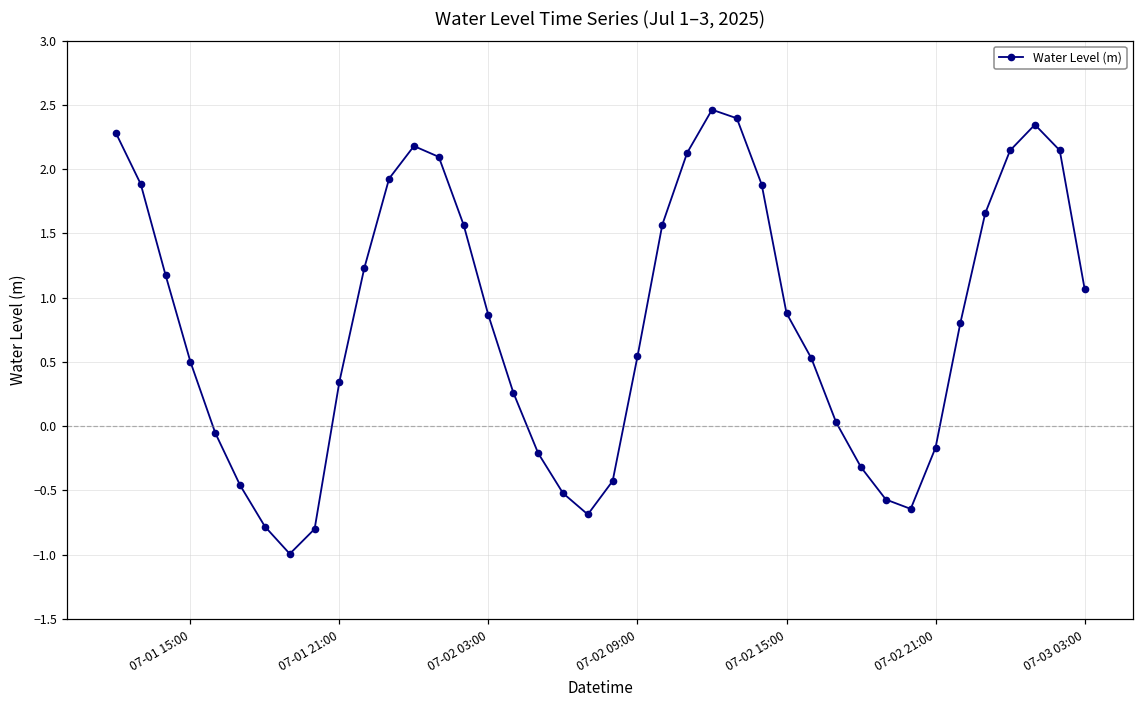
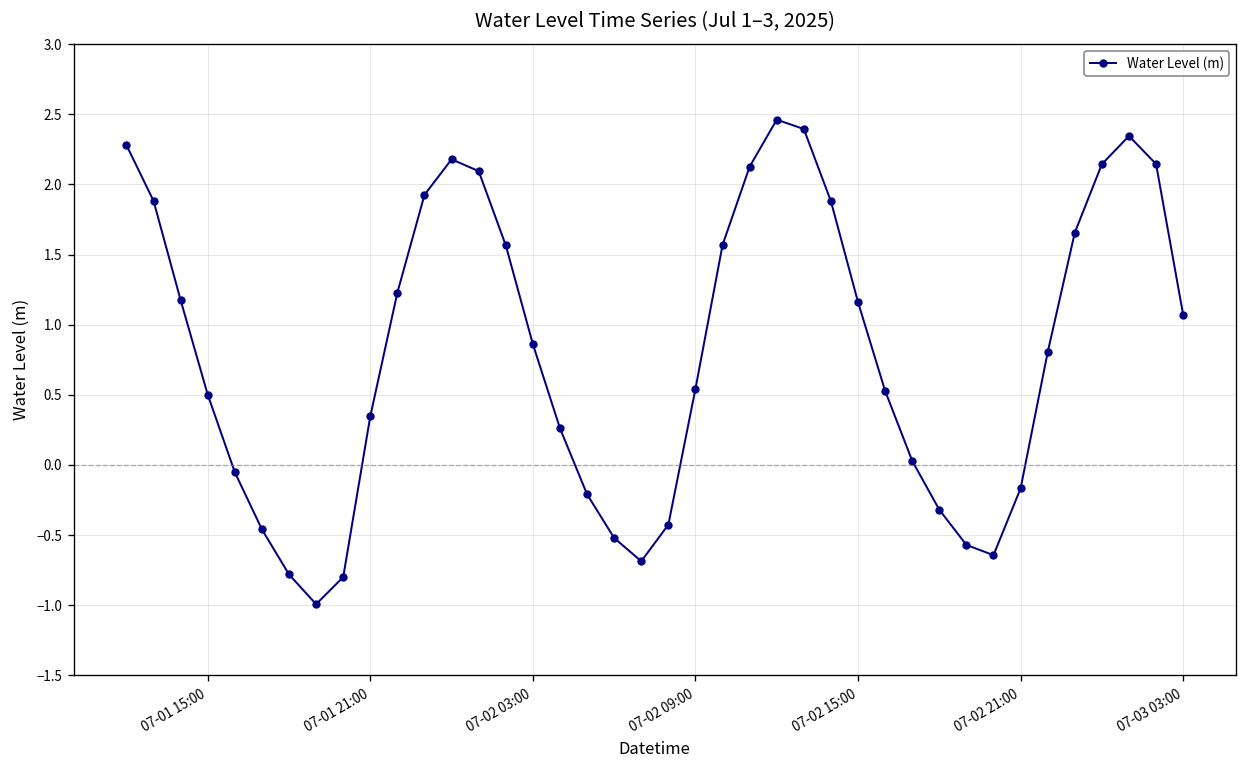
07-02 15:00: 0.88 -> 1.16
